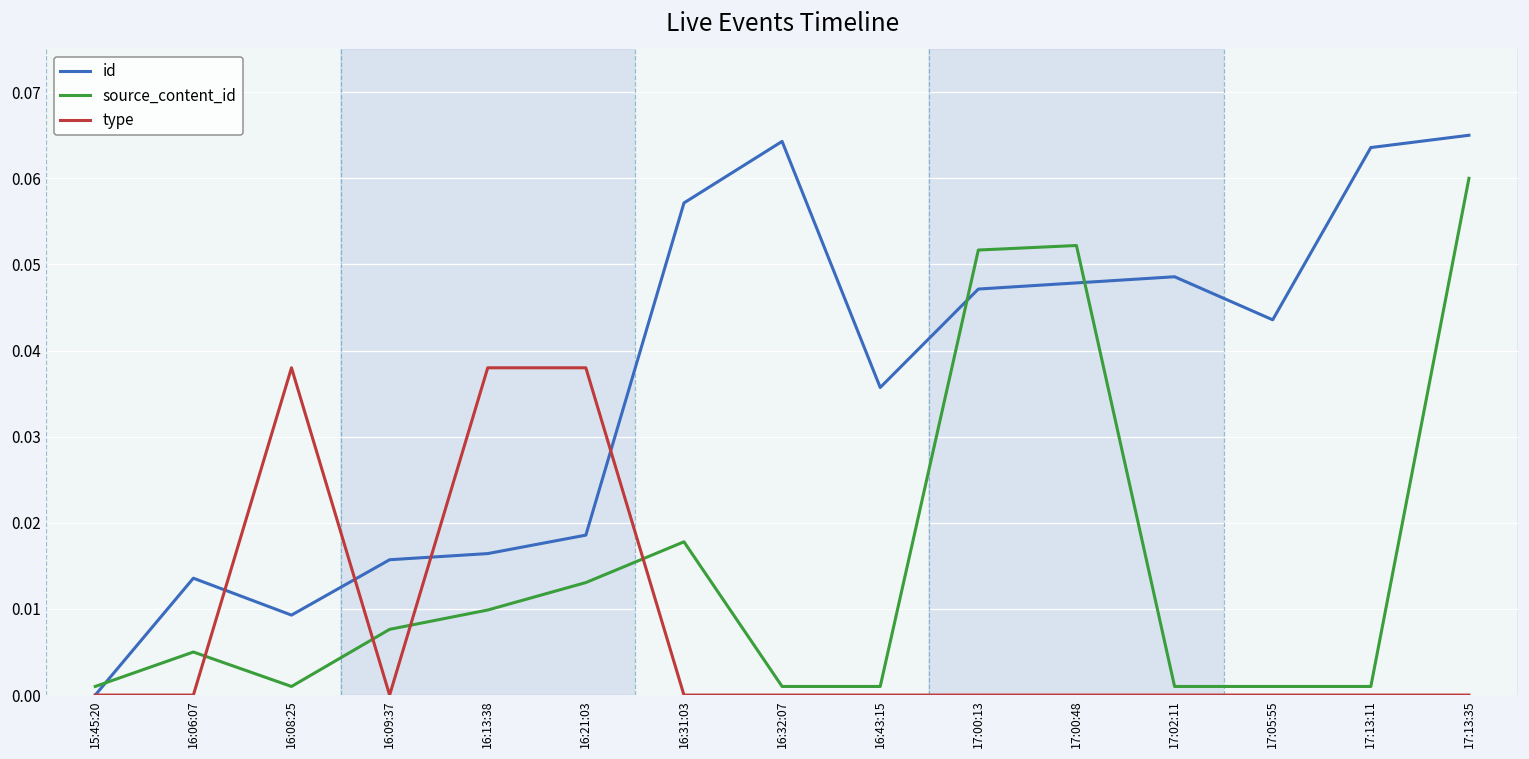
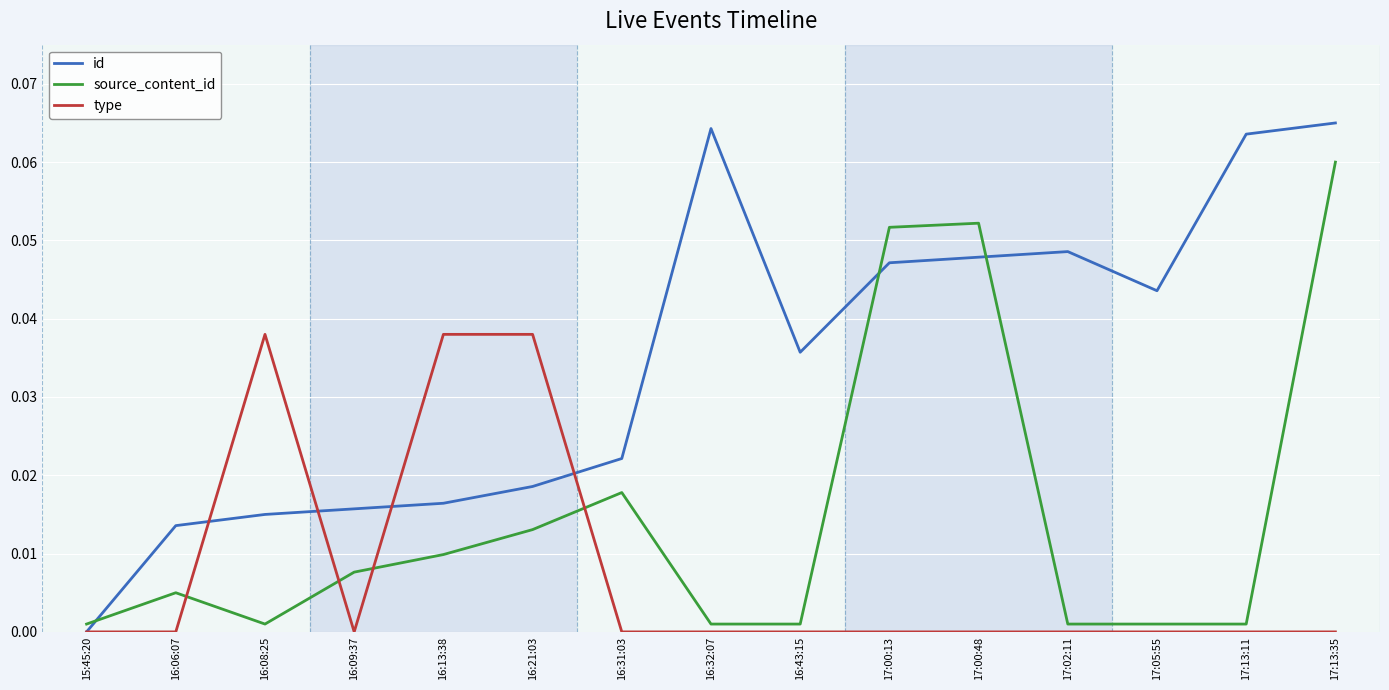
id, 16:08:25: 0.009 -> 0.015
id, 16:31:03: 0.057 -> 0.022
